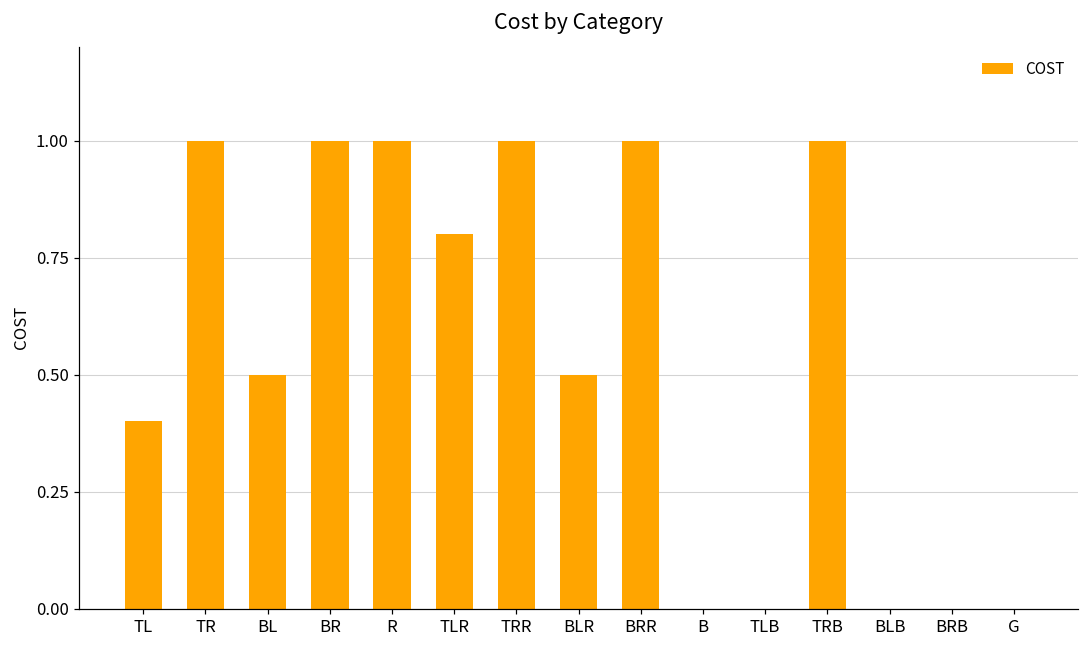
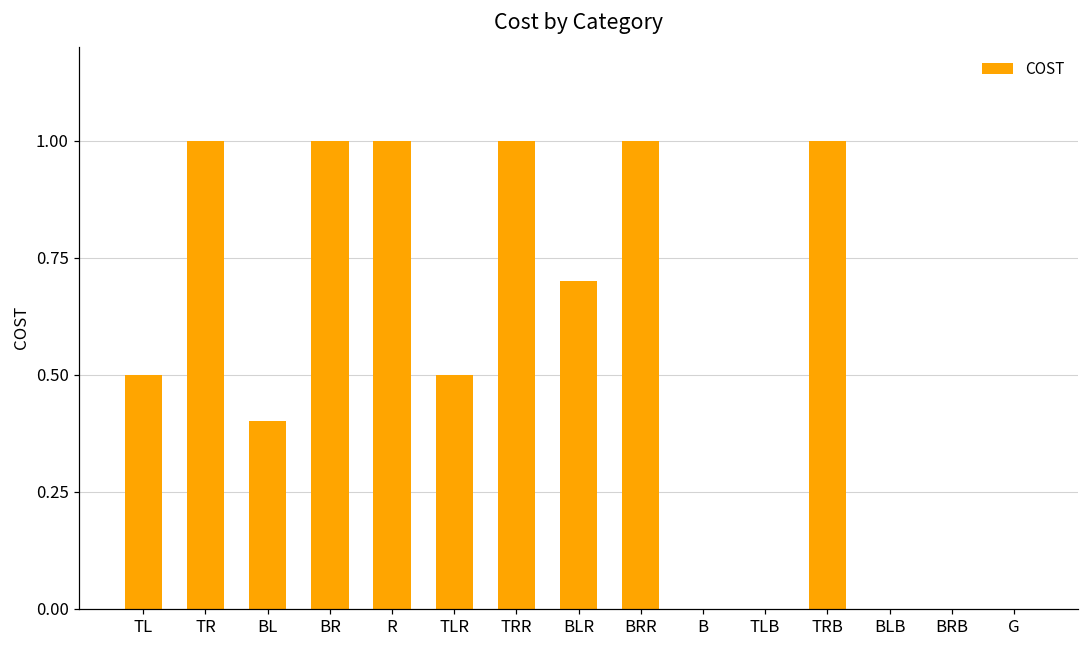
TL: 0.4 -> 0.5
BL: 0.5 -> 0.4
TLR: 0.8 -> 0.5
BLR: 0.5 -> 0.7
